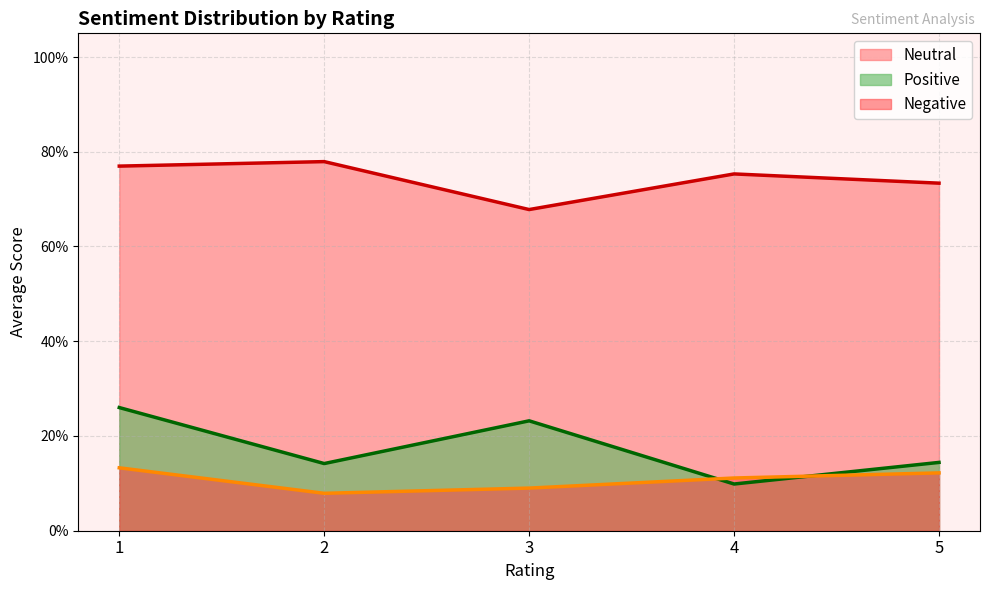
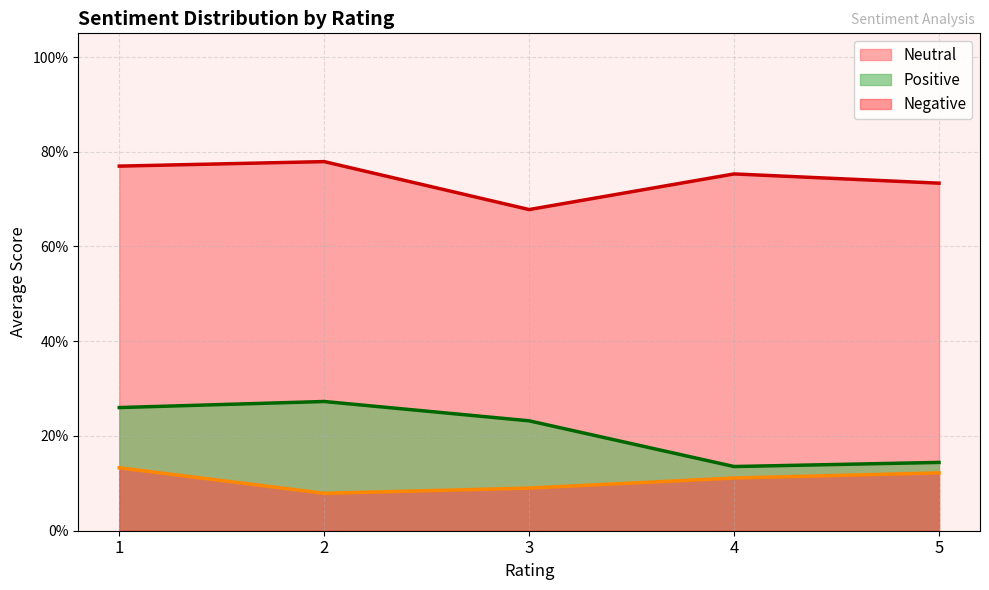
Positive, 2: 14% -> 27%
Positive, 4: 10% -> 14%
